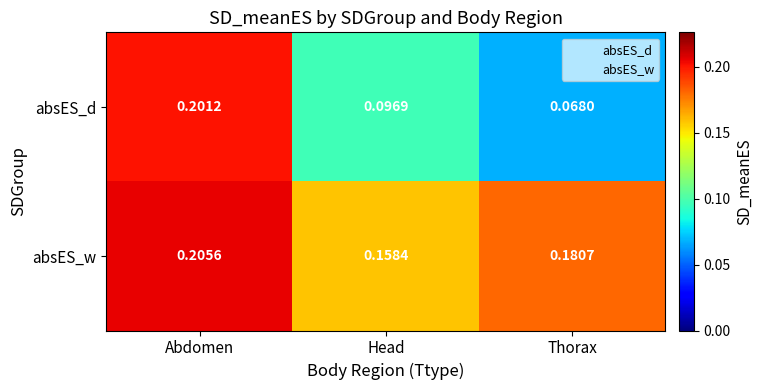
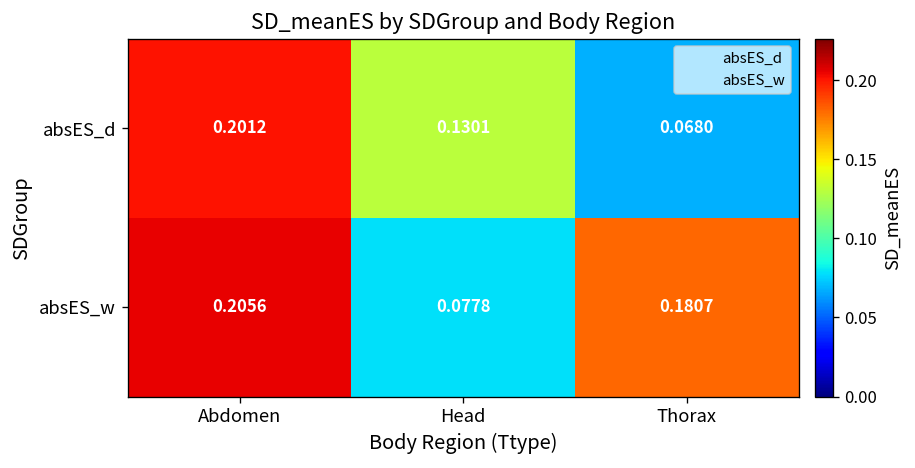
absES_d, Head: 0.0969 -> 0.1301
absES_w, Head: 0.1584 -> 0.0778
